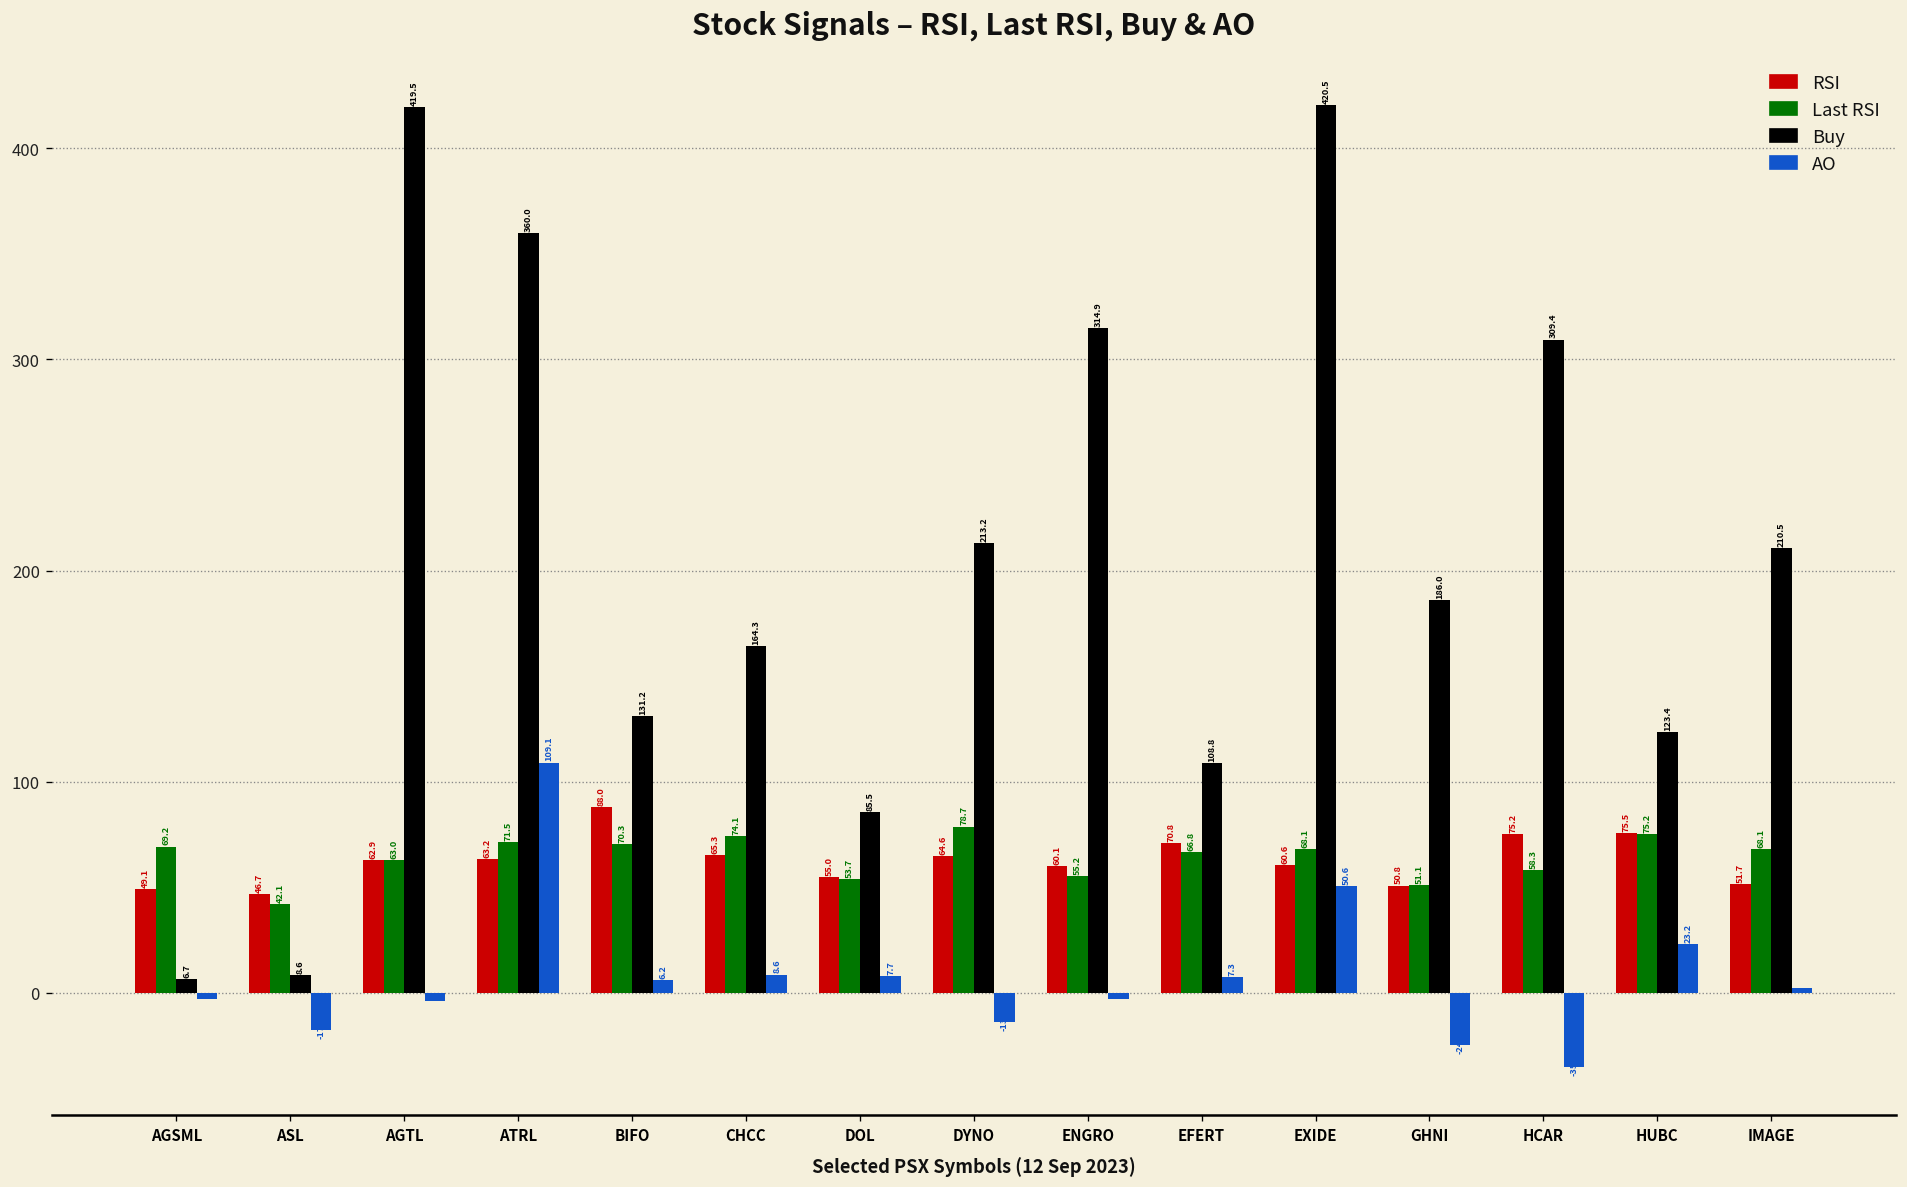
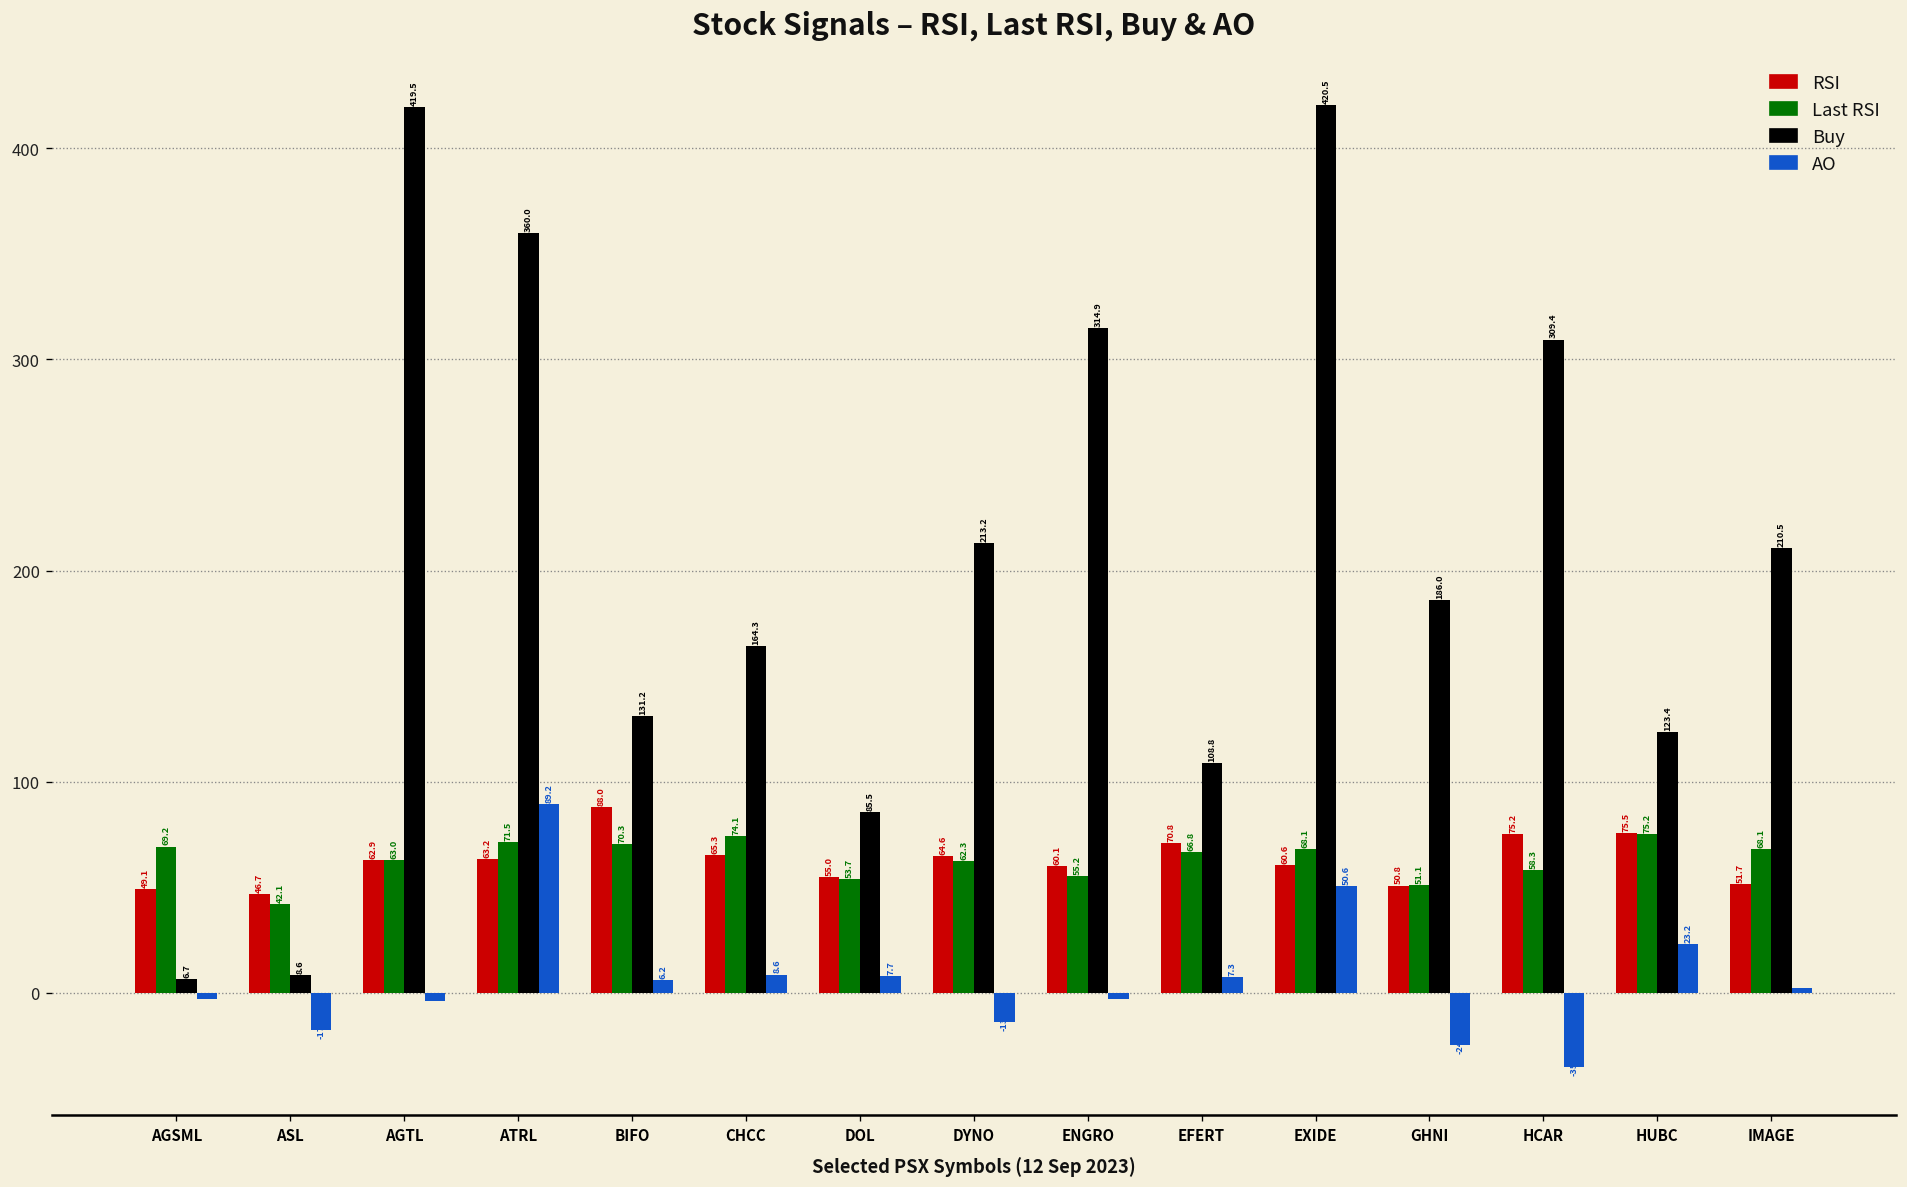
AO, ATRL: 109.1 -> 89.2
Last RSI, DYNO: 78.7 -> 62.3
